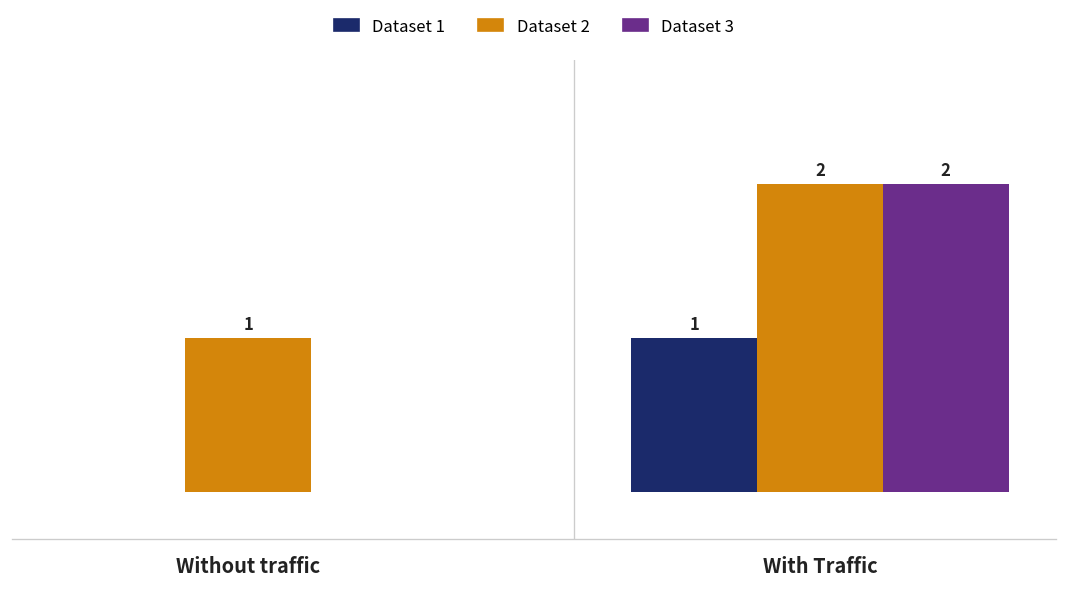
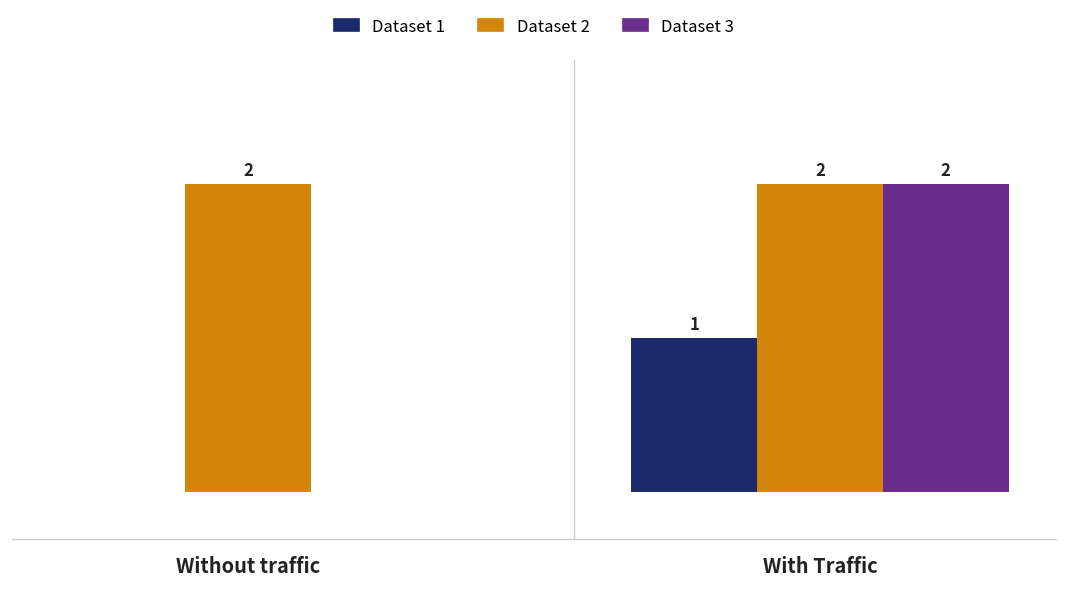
Dataset 2, Without traffic: 1 -> 2
